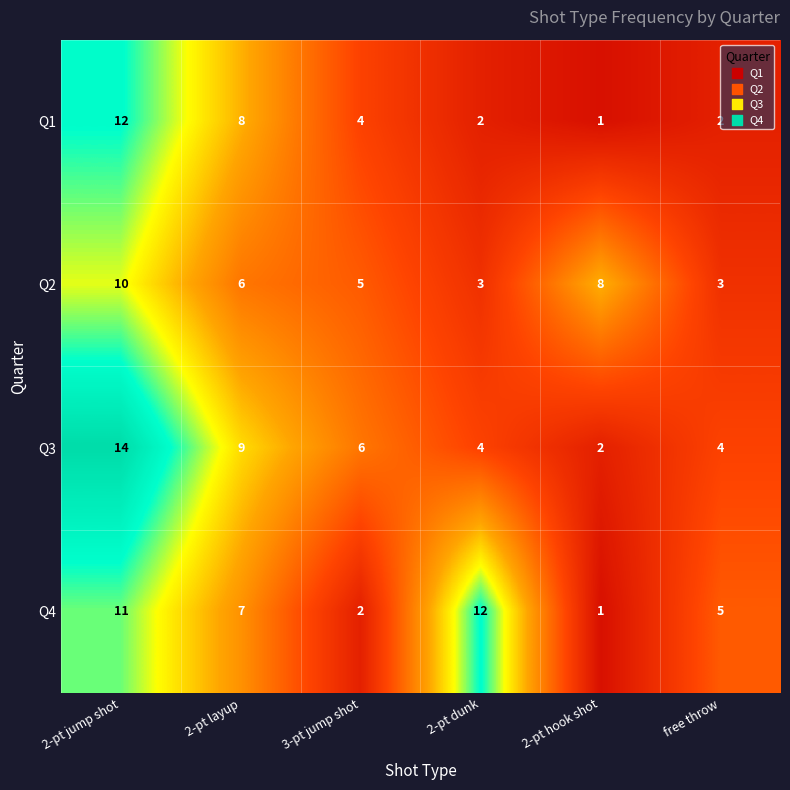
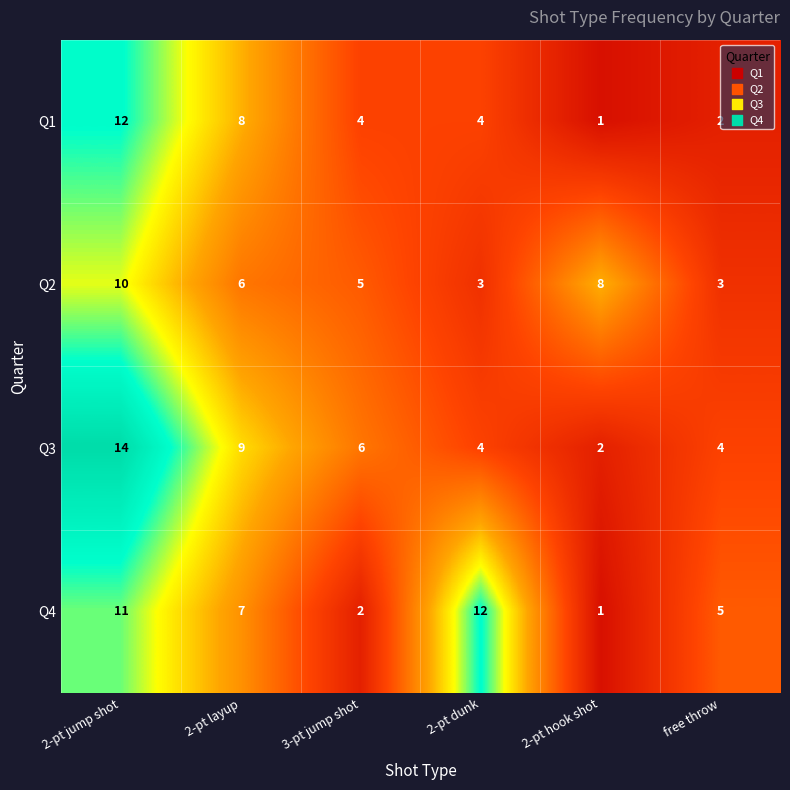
Q1, 2-pt dunk: 2 -> 4
